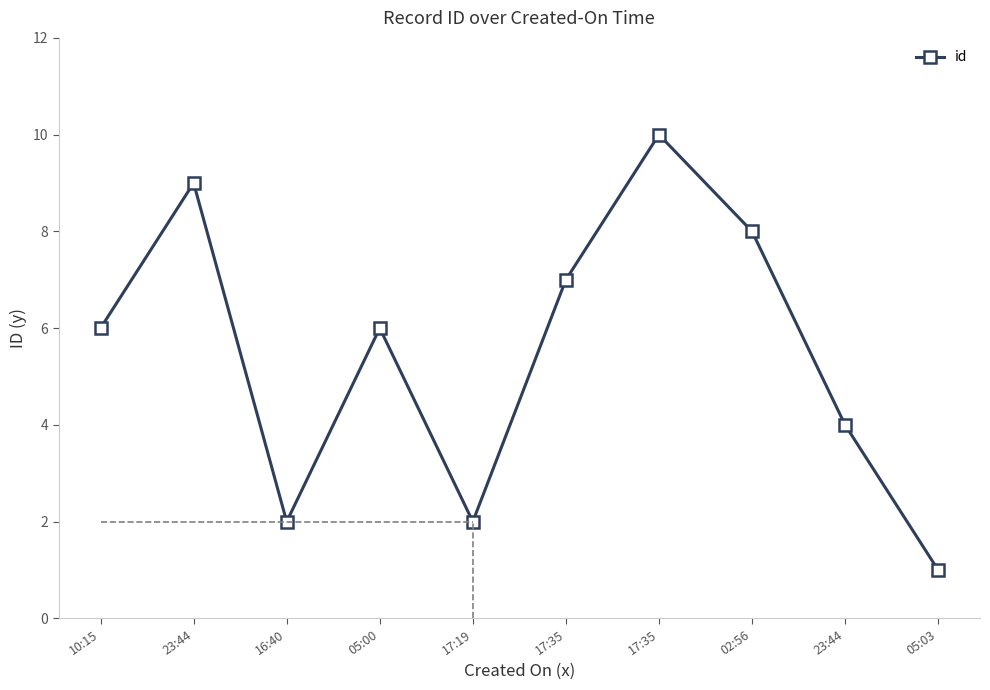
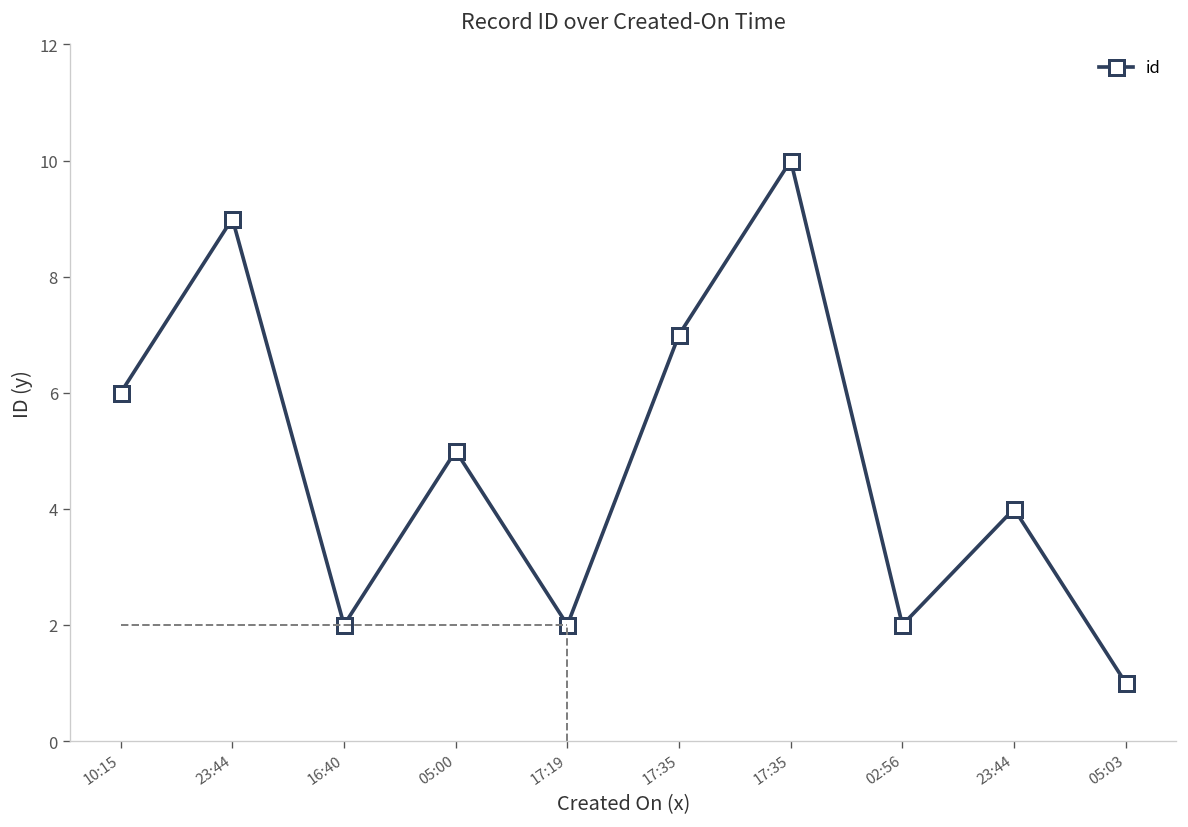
id, 05:00: 6 -> 5
id, 02:56: 8 -> 2
